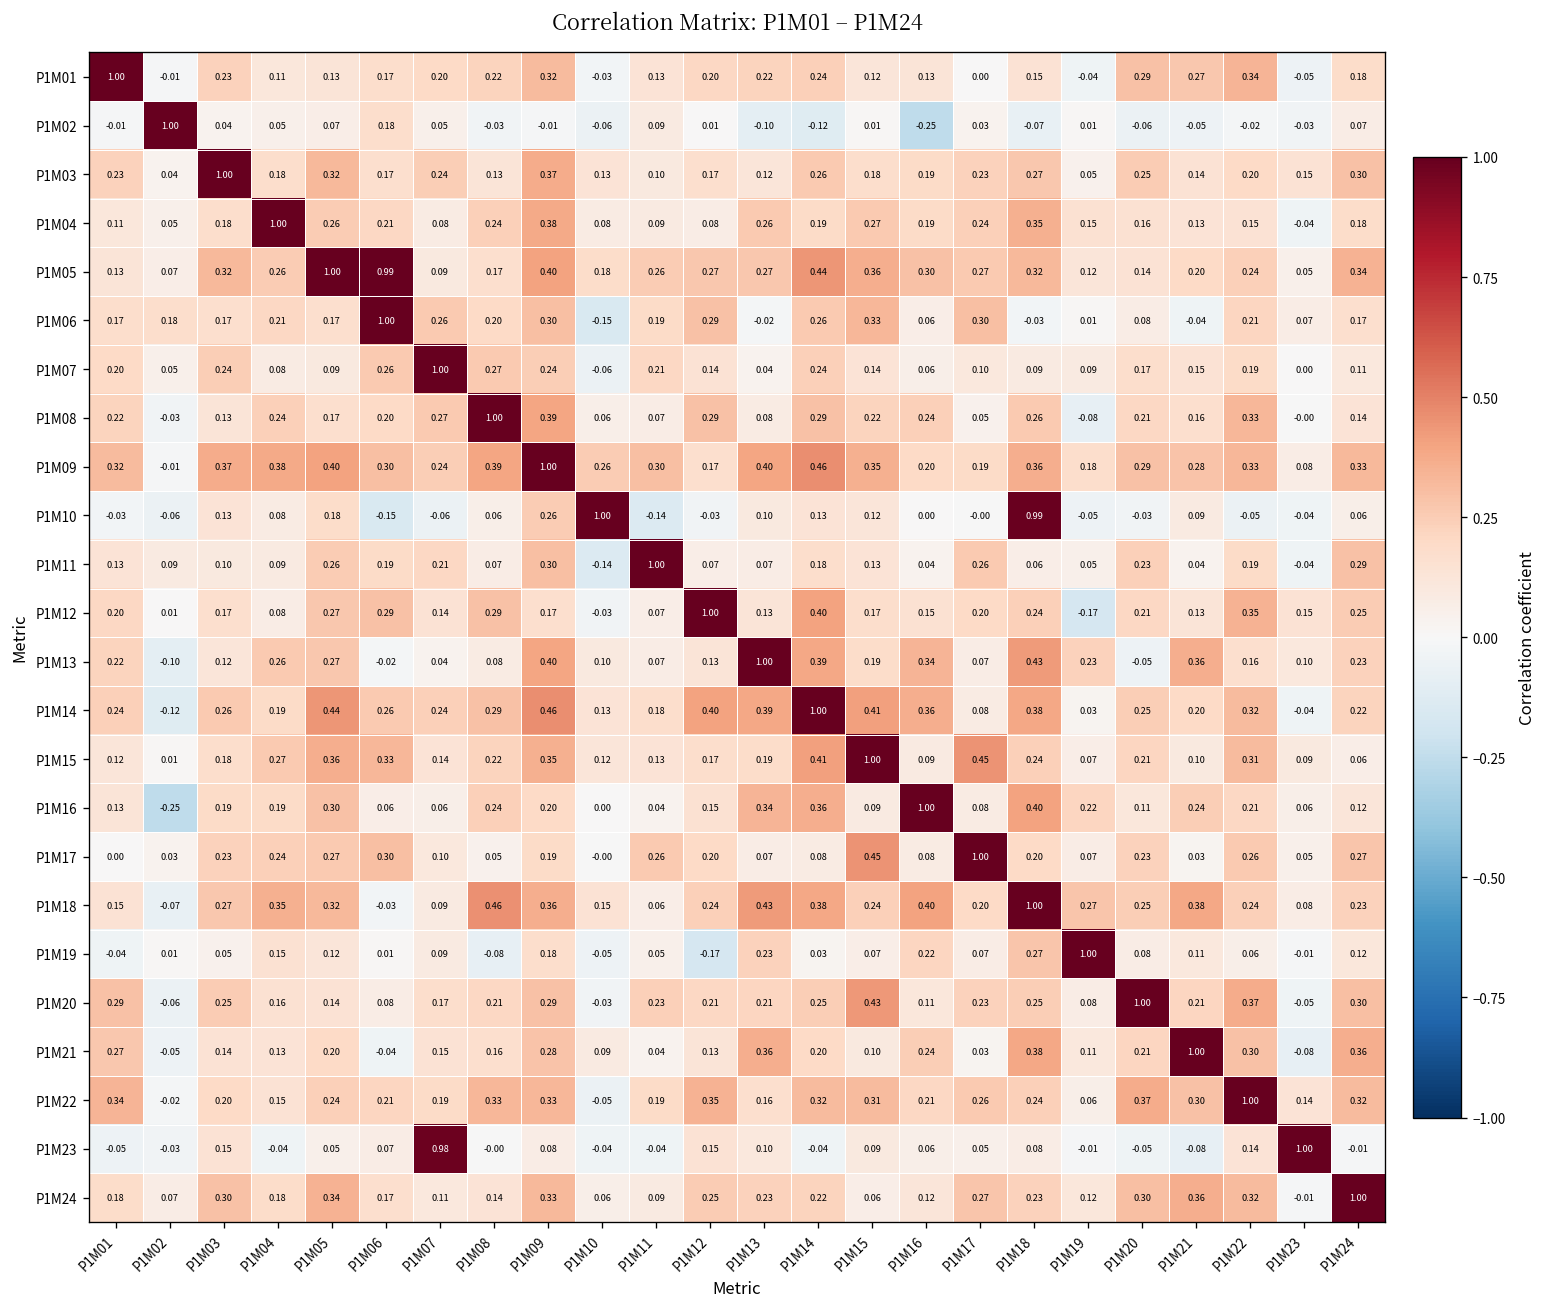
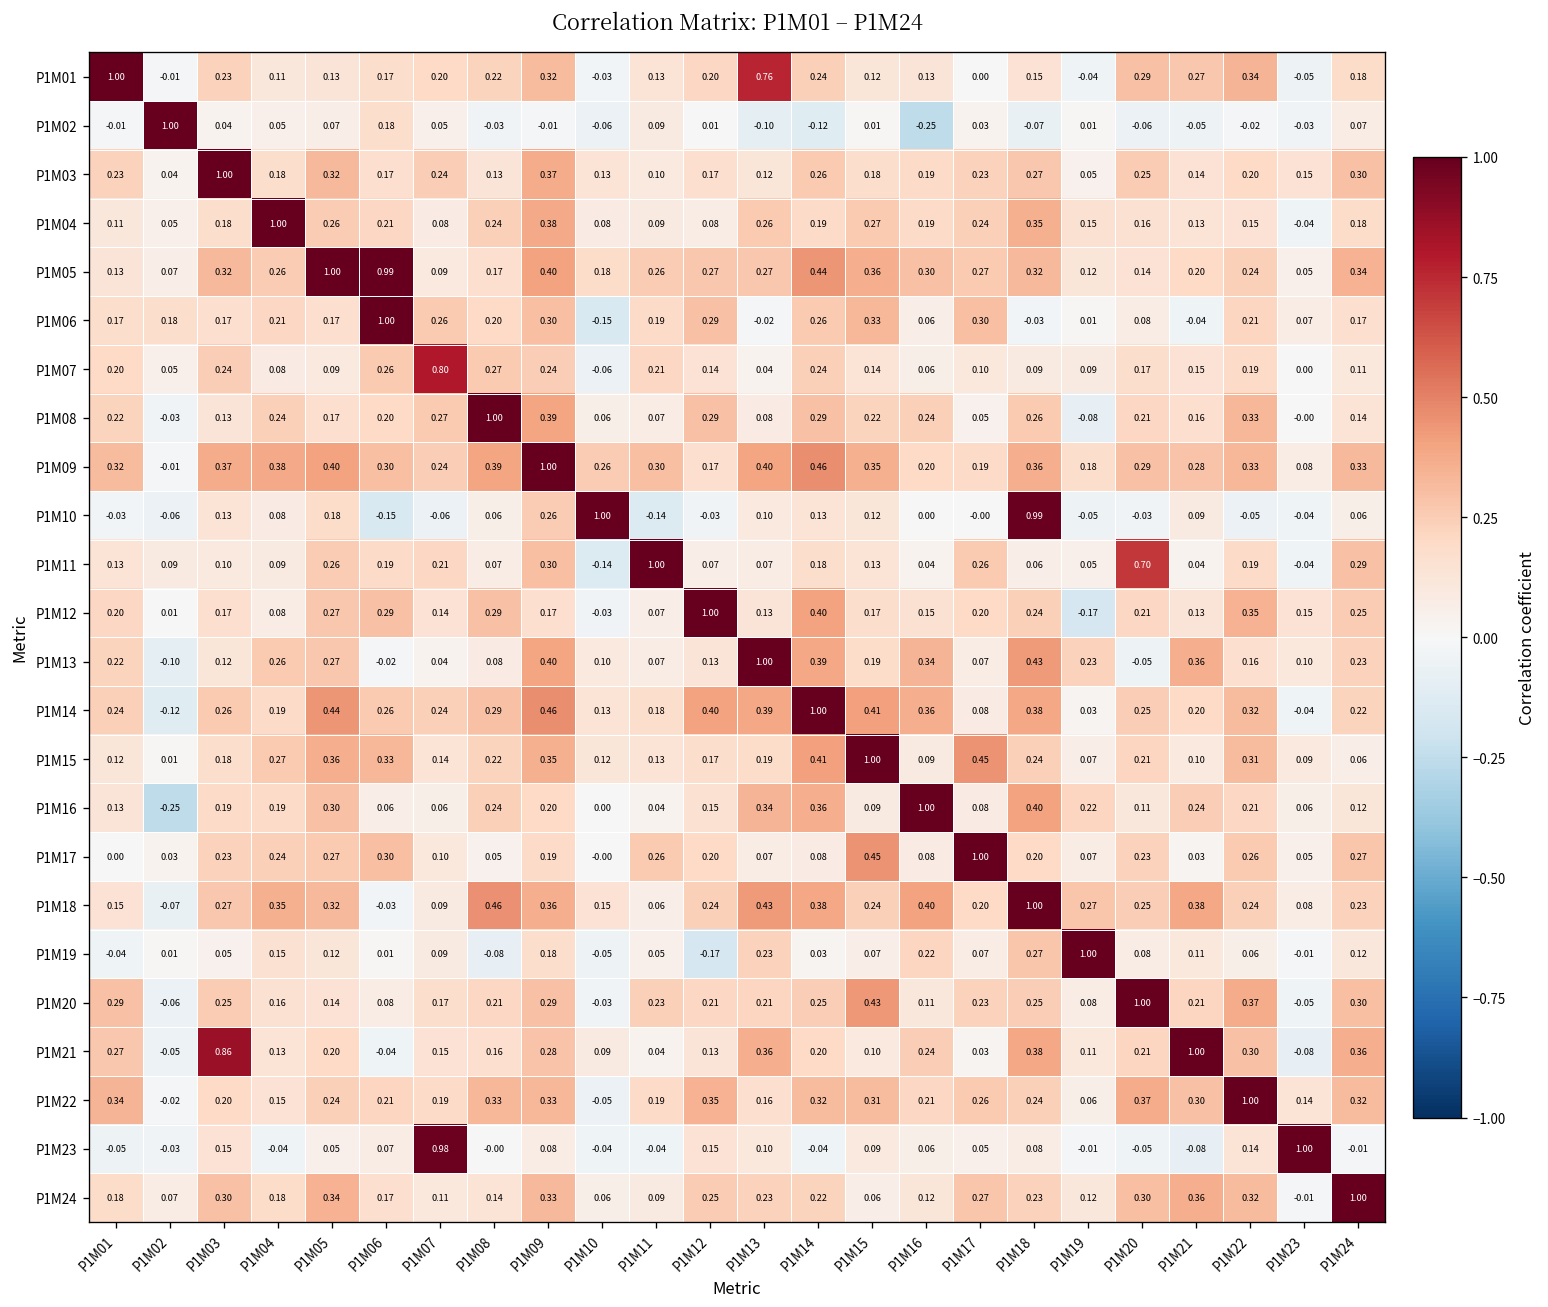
P1M01, P1M13: 0.22 -> 0.76
P1M07, P1M07: 1.00 -> 0.80
P1M11, P1M20: 0.23 -> 0.70
P1M21, P1M03: 0.14 -> 0.86
